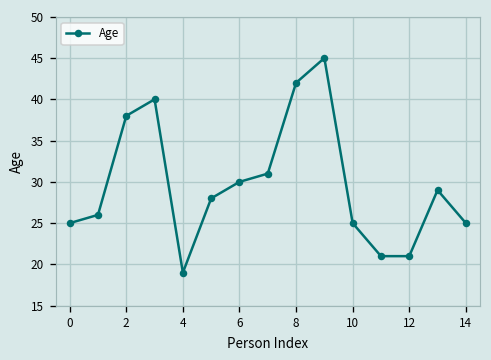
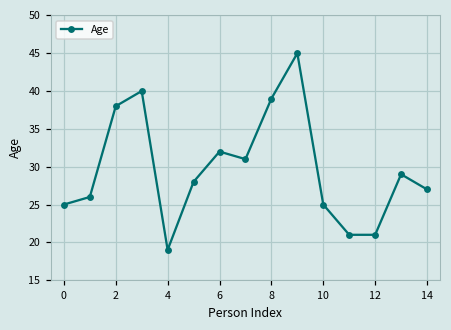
6: 30 -> 32
8: 42 -> 39
14: 25 -> 27
